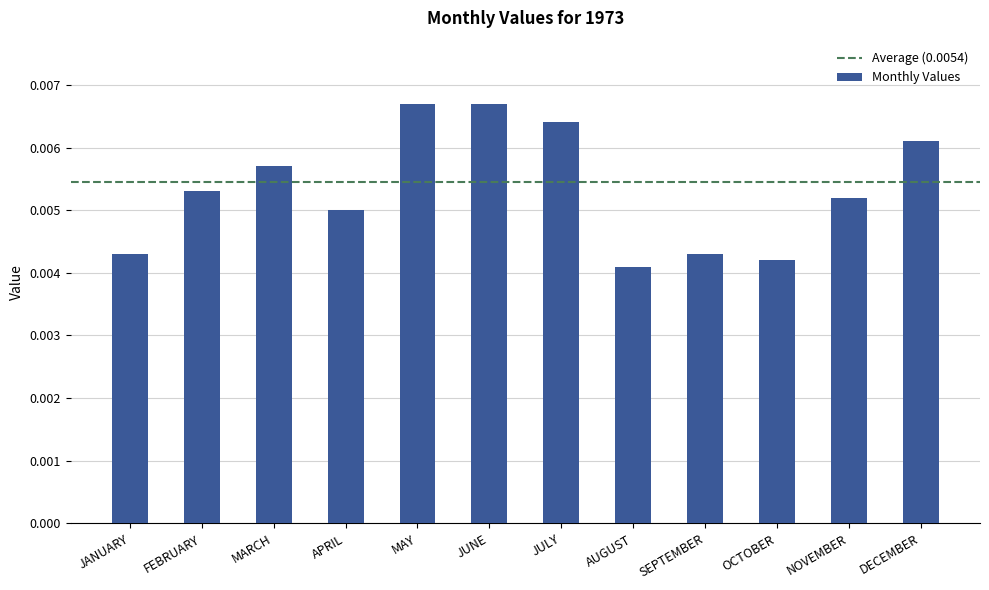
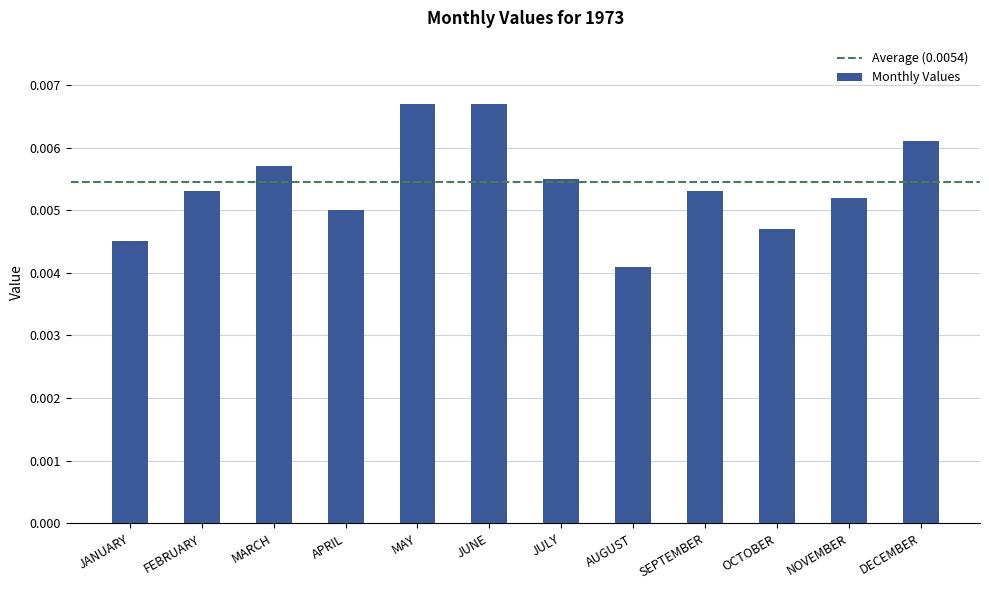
JANUARY: 0.0043 -> 0.0045
JULY: 0.0064 -> 0.0055
SEPTEMBER: 0.0043 -> 0.0053
OCTOBER: 0.0042 -> 0.0047
